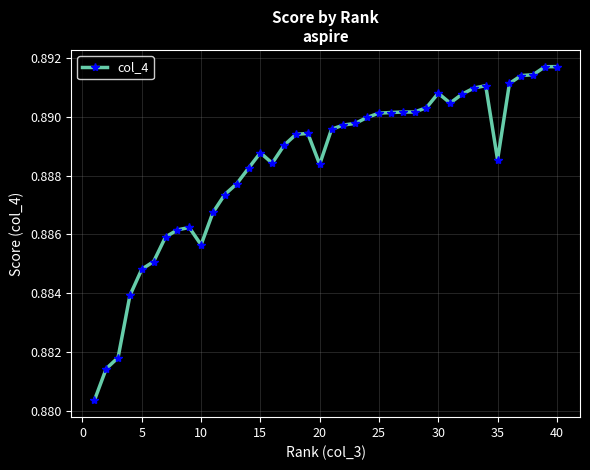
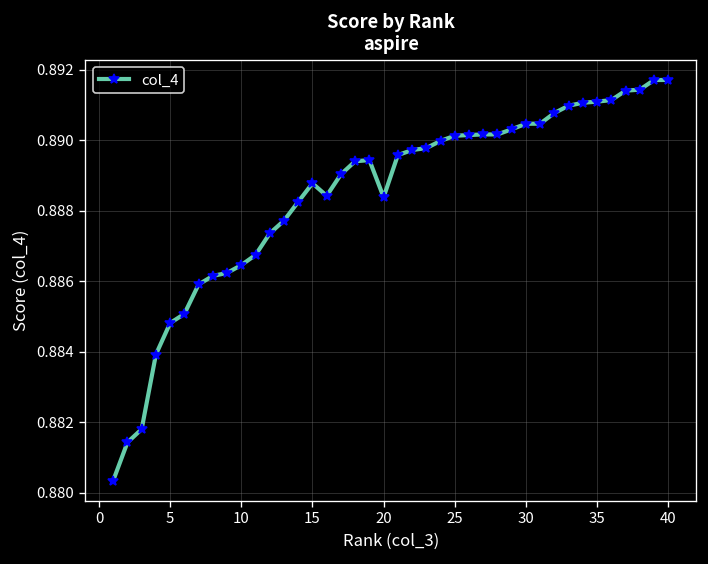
10: 0.8856 -> 0.8865
30: 0.8908 -> 0.8905
35: 0.8885 -> 0.8911
